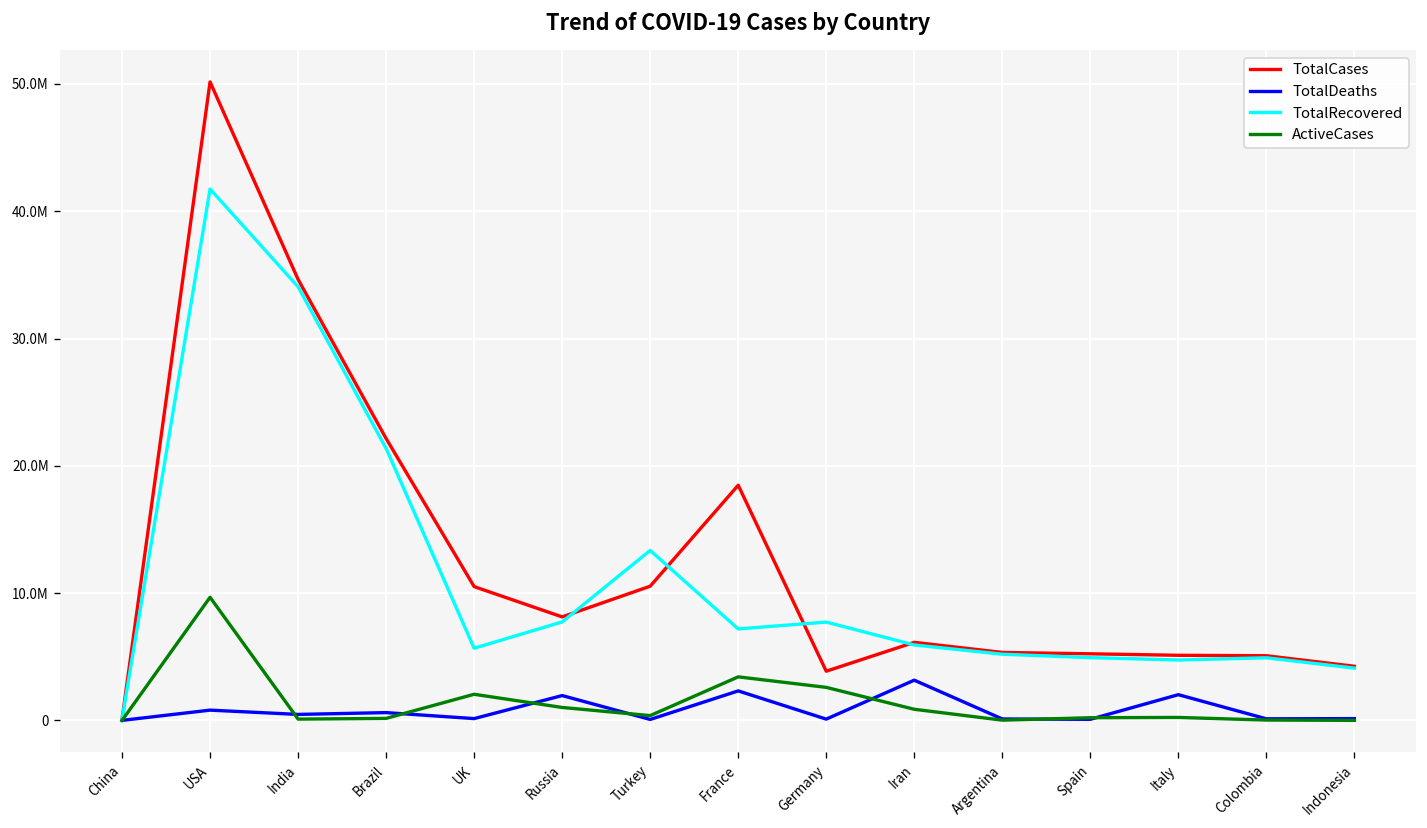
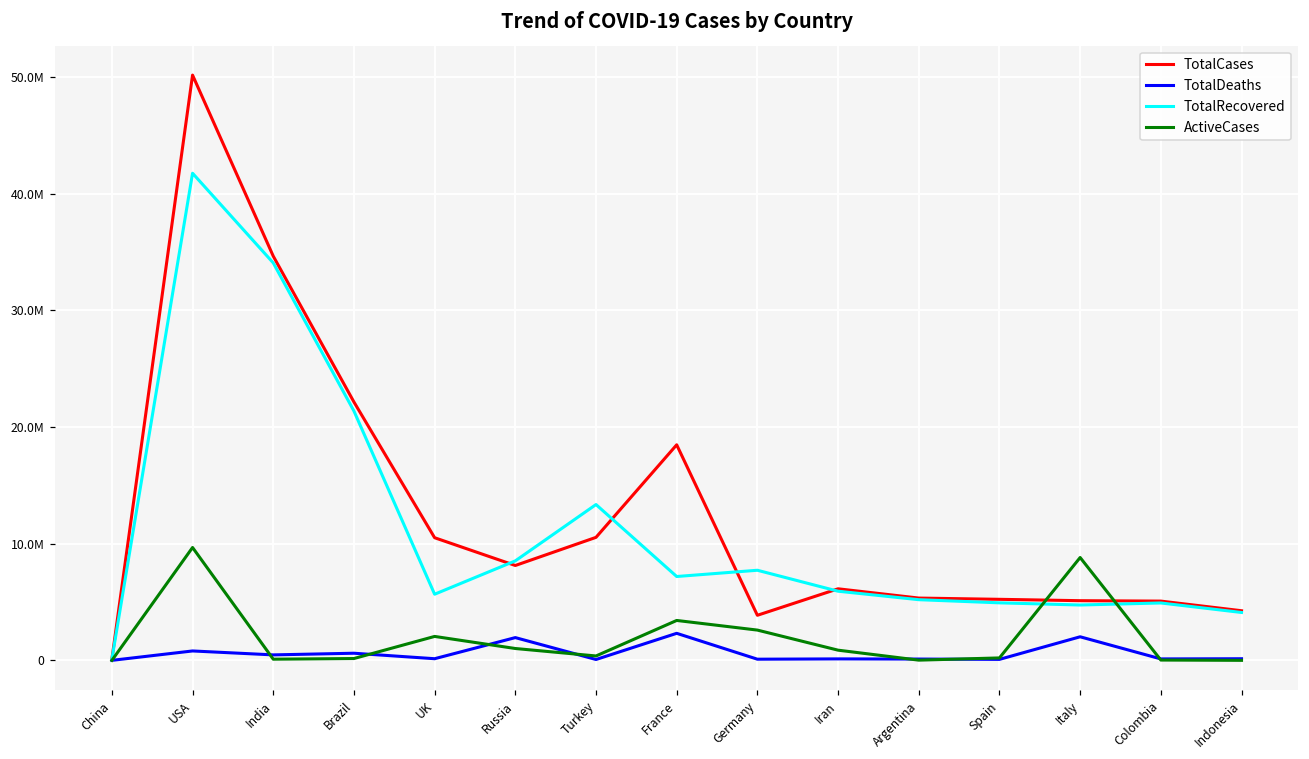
TotalRecovered, Russia: 7700000 -> 8500000
TotalDeaths, Iran: 3200000 -> 100000
ActiveCases, Italy: 200000 -> 8800000
